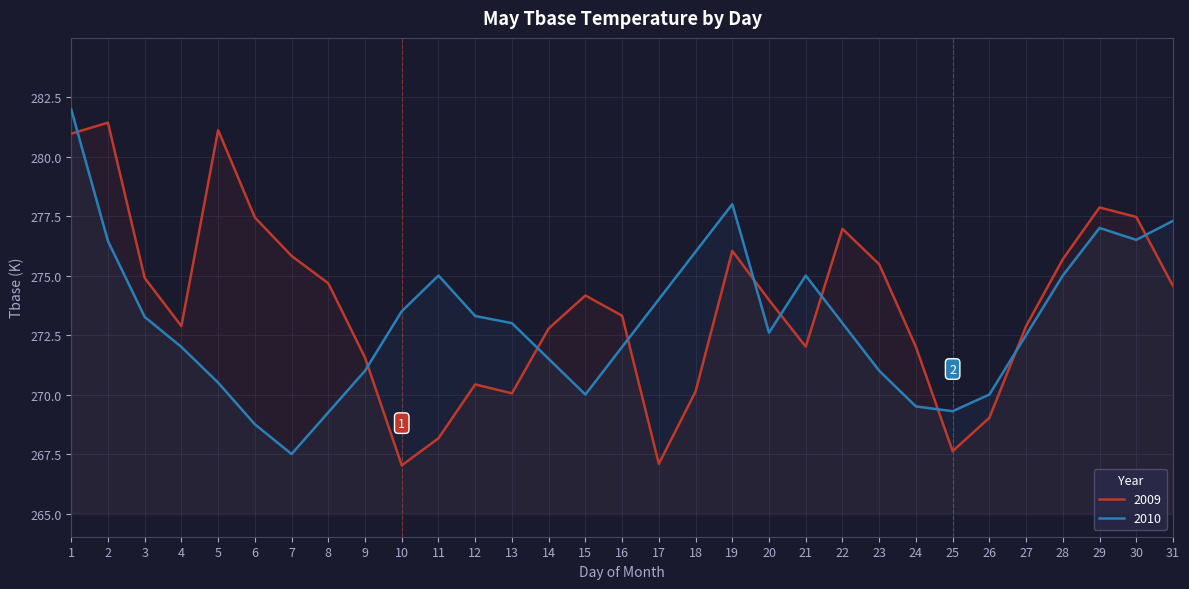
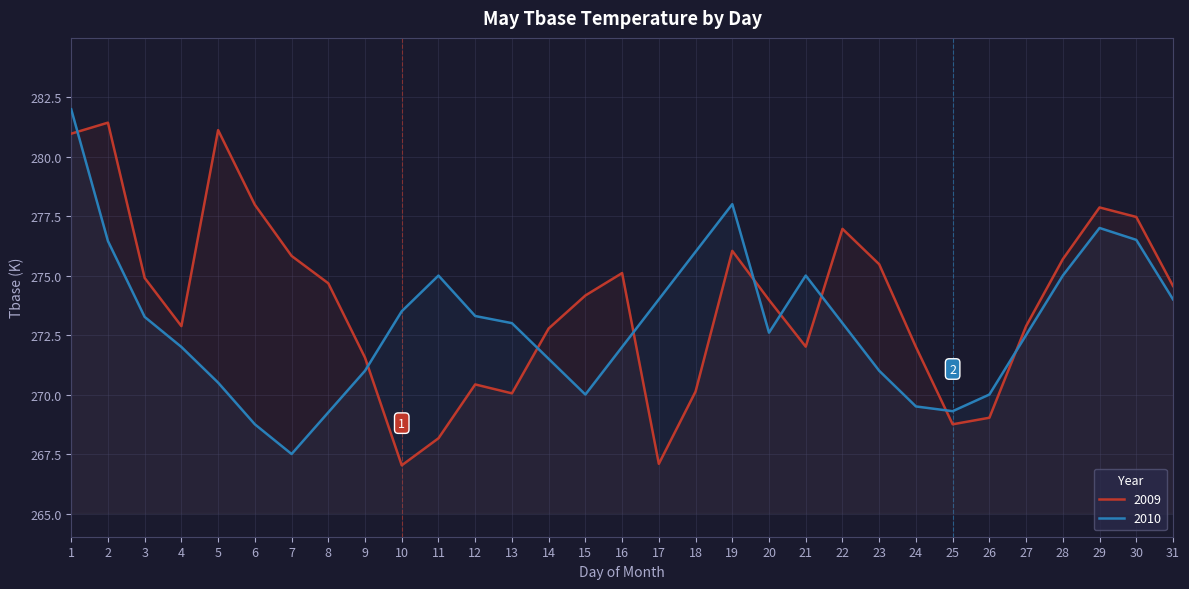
2009, 6: 277.4 -> 278.0
2009, 16: 273.3 -> 275.1
2009, 25: 267.6 -> 268.8
2010, 31: 277.3 -> 274.0
